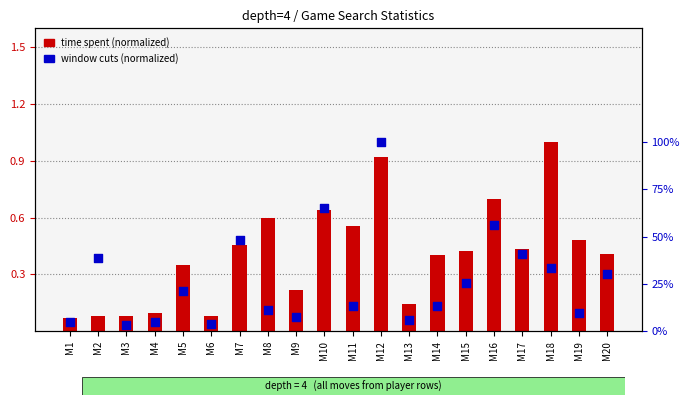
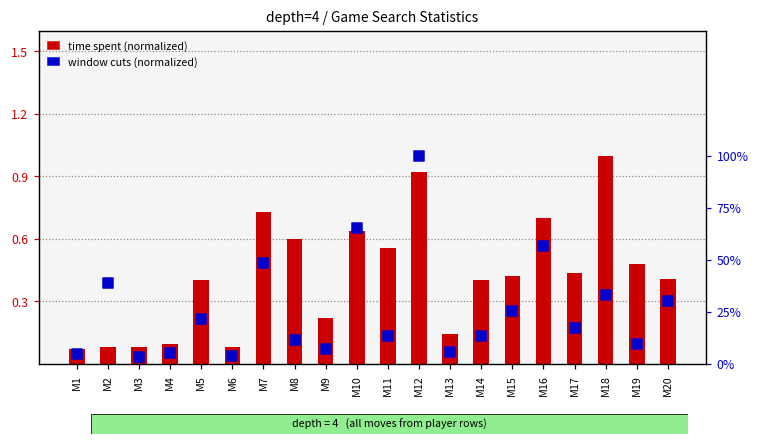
time spent (normalized), M5: 0.35 -> 0.40
time spent (normalized), M7: 0.46 -> 0.73
window cuts (normalized), M17: 41% -> 17%
